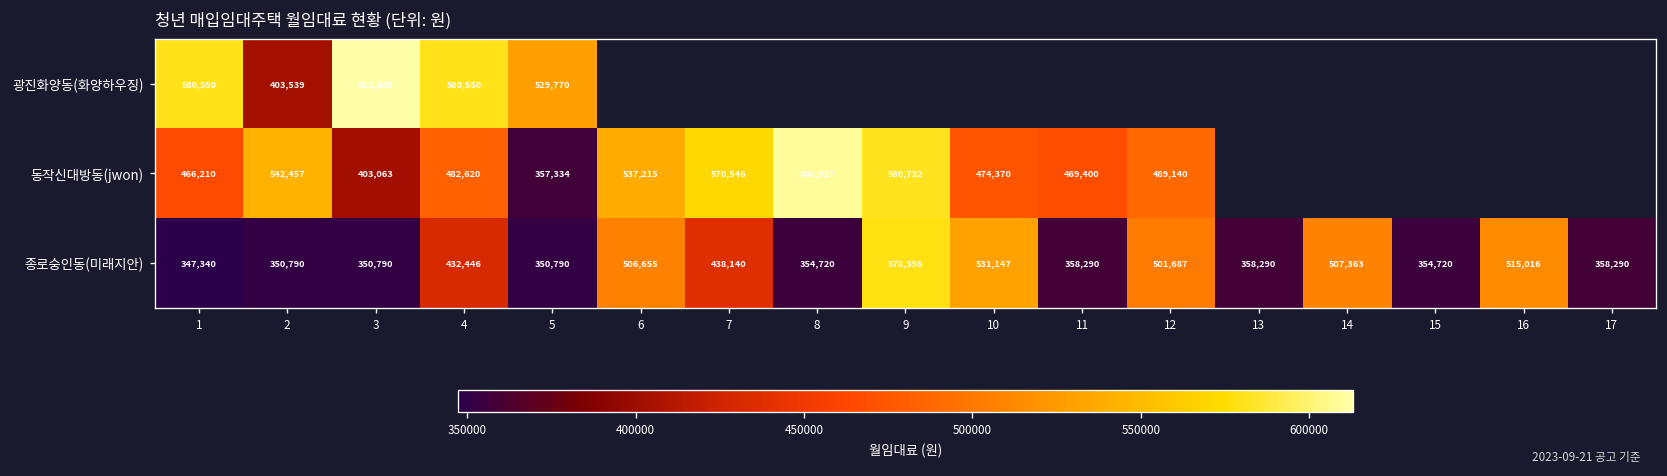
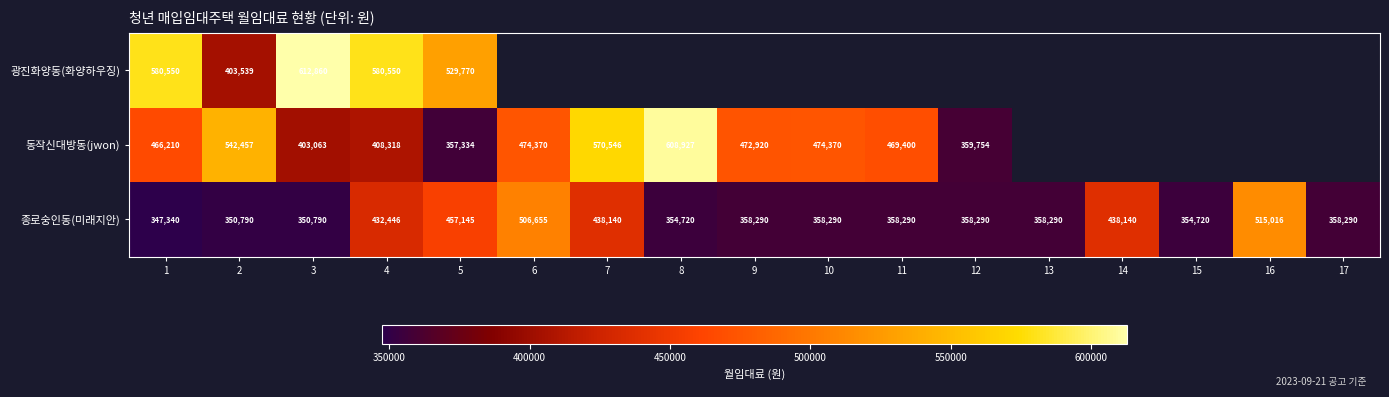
동작신대방동(jwon), 4: 482,620 -> 408,318
동작신대방동(jwon), 6: 537,215 -> 474,370
동작신대방동(jwon), 9: 580,732 -> 472,920
동작신대방동(jwon), 12: 489,140 -> 359,754
종로숭인동(미래지안), 5: 350,790 -> 457,145
종로숭인동(미래지안), 9: 578,356 -> 358,290
종로숭인동(미래지안), 10: 531,147 -> 358,290
종로숭인동(미래지안), 12: 501,687 -> 358,290
종로숭인동(미래지안), 14: 507,363 -> 438,140
